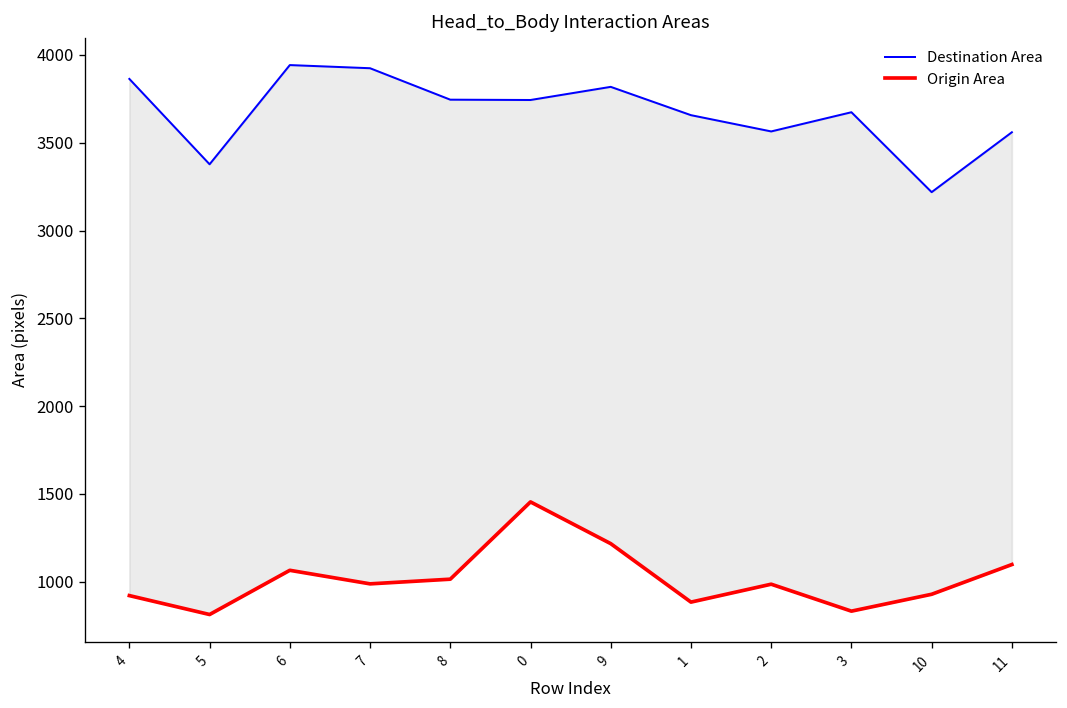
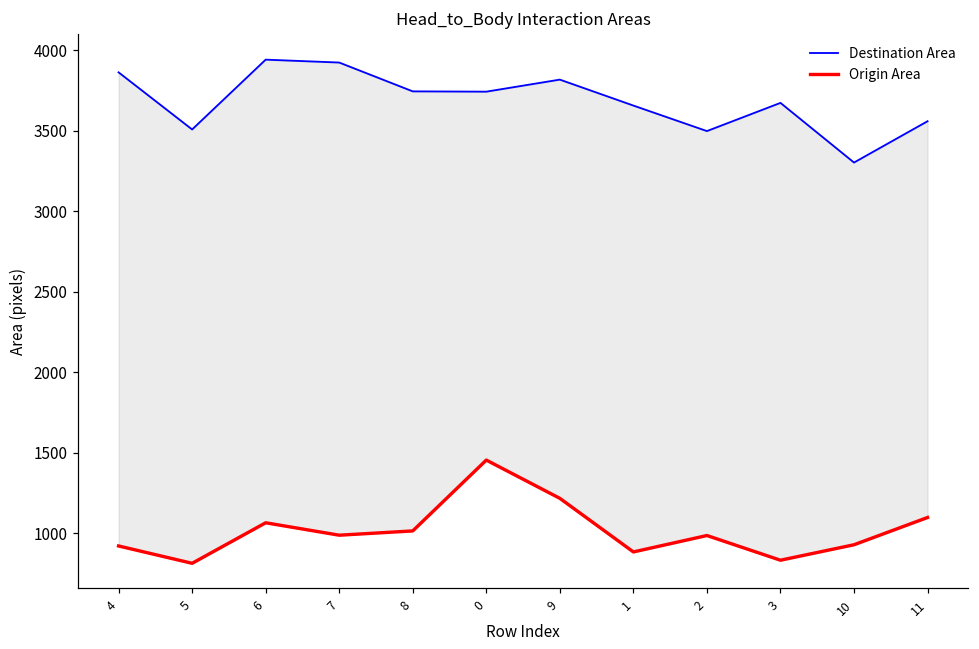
Destination Area, 5: 3380 -> 3510
Destination Area, 2: 3560 -> 3500
Destination Area, 10: 3220 -> 3300
